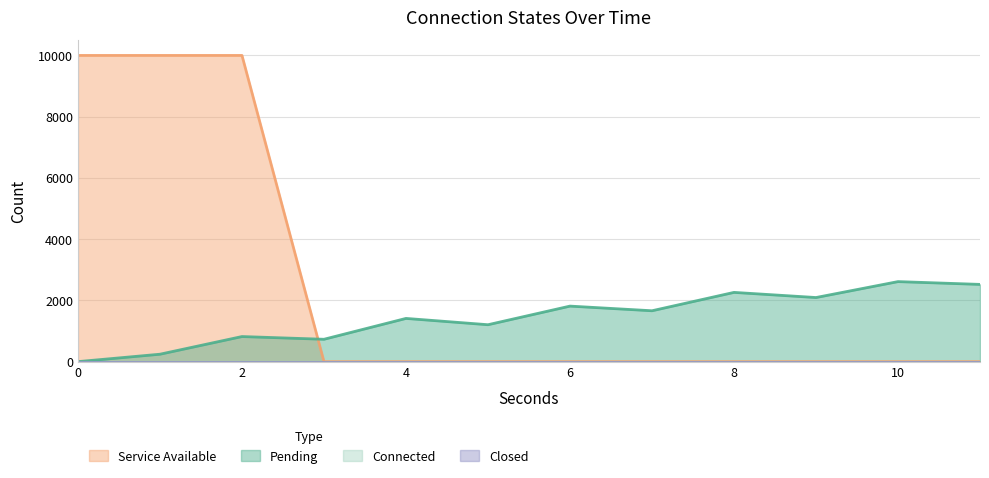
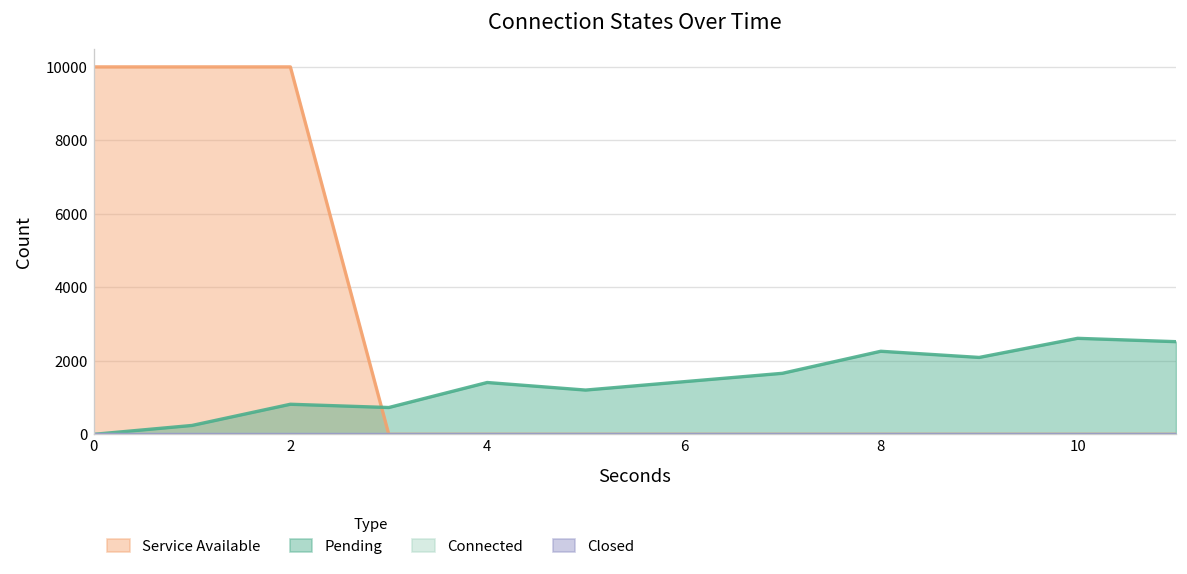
Pending, 6: 1800 -> 1400
